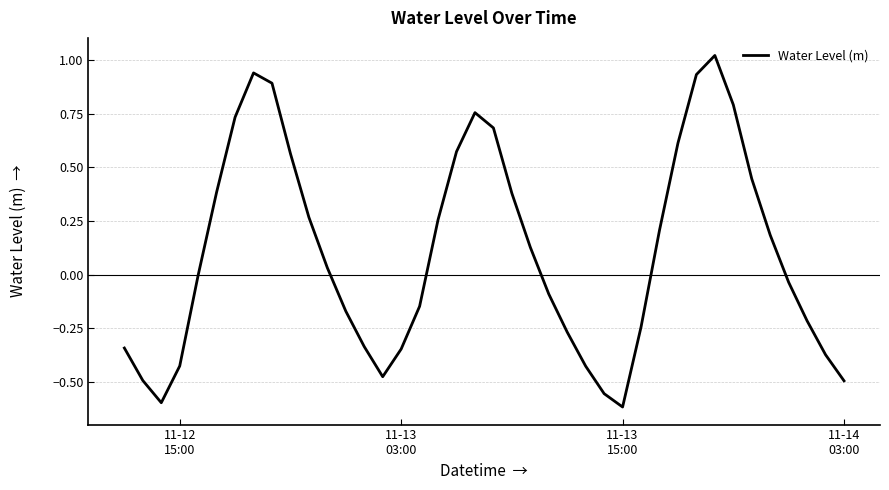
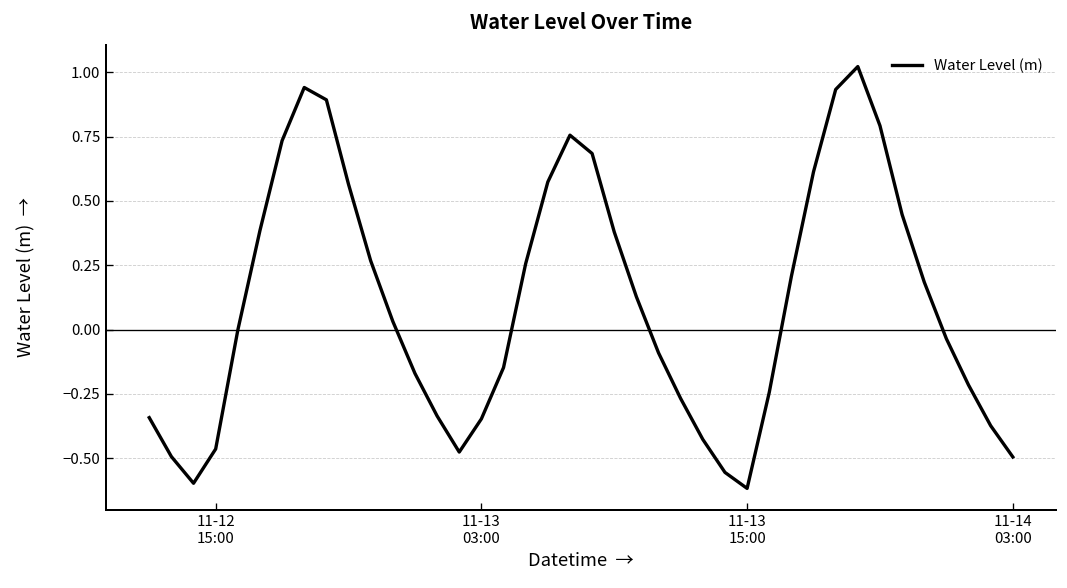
11-12 15:00: -0.43 -> -0.46
